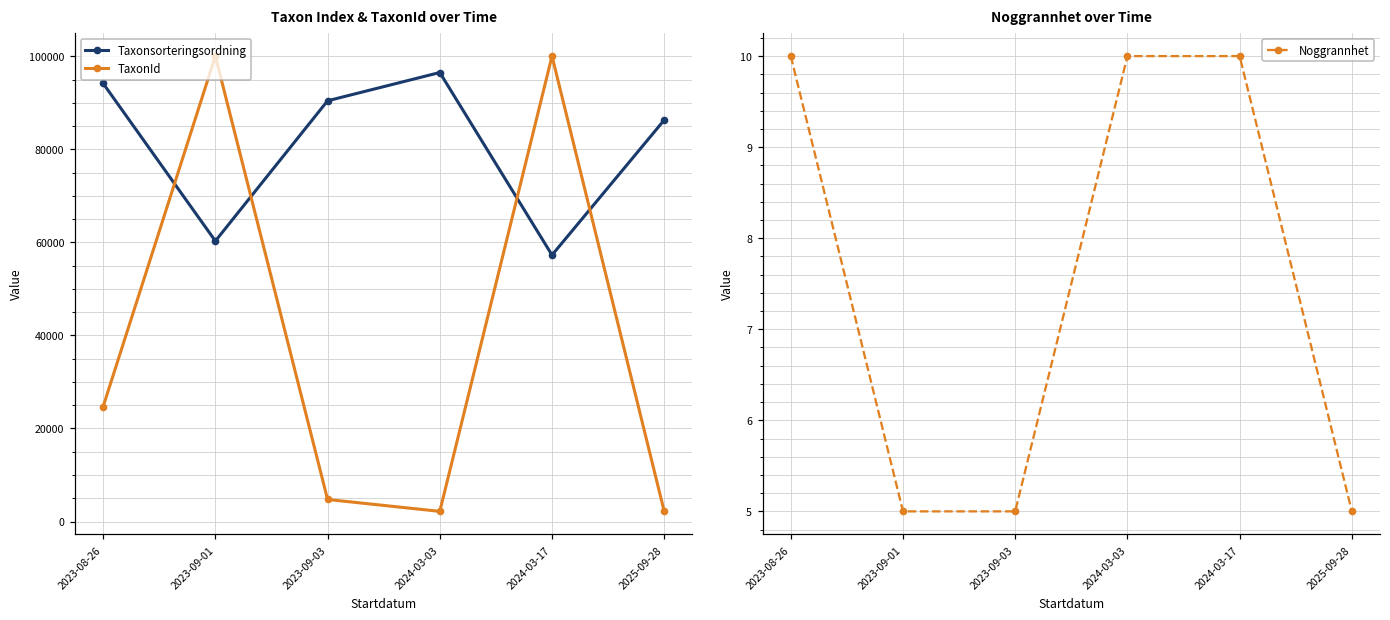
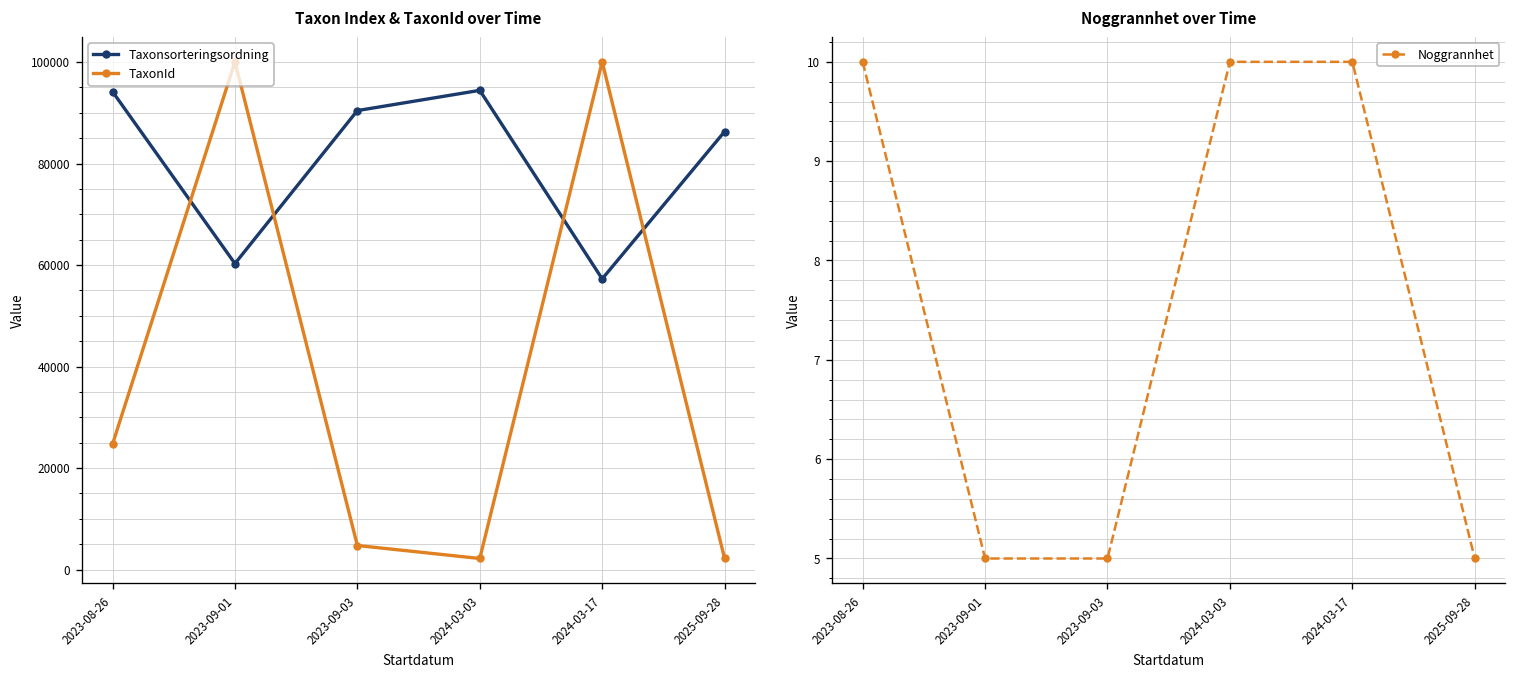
Taxon Index & TaxonId over Time, Taxonsorteringsordning, 2024-03-03: 97000 -> 94000
